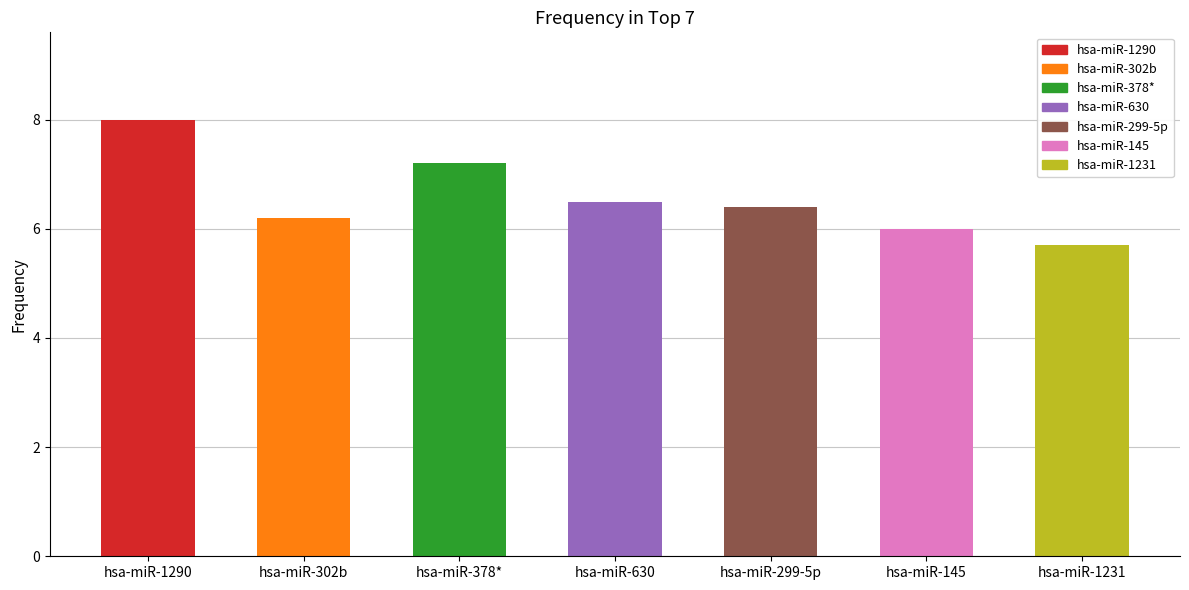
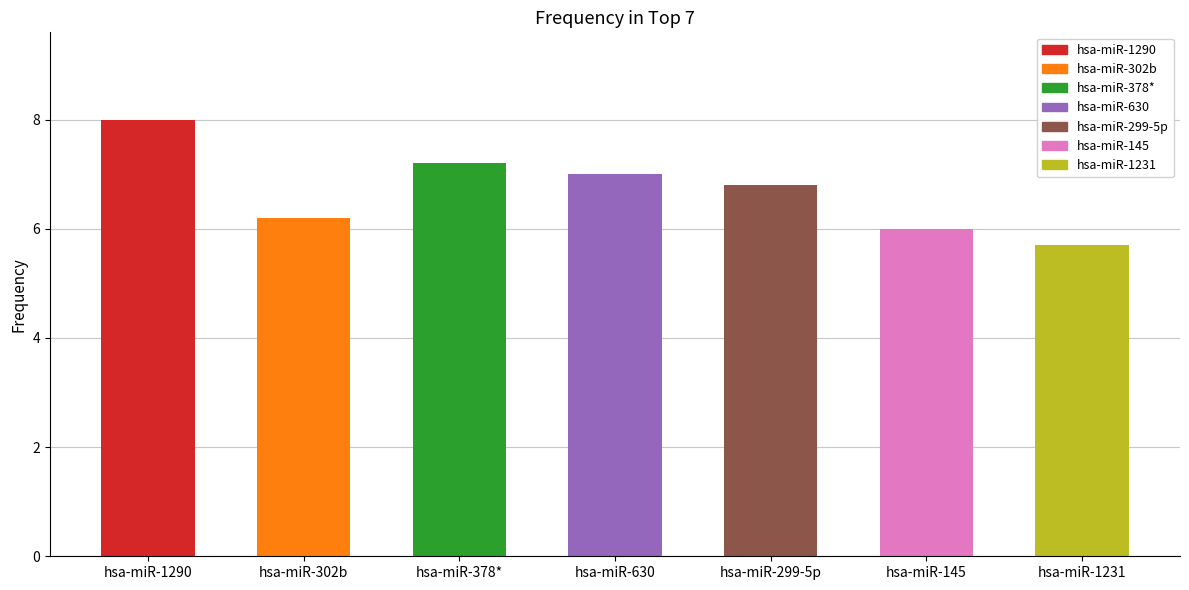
hsa-miR-630: 6.5 -> 7.0
hsa-miR-299-5p: 6.4 -> 6.8
